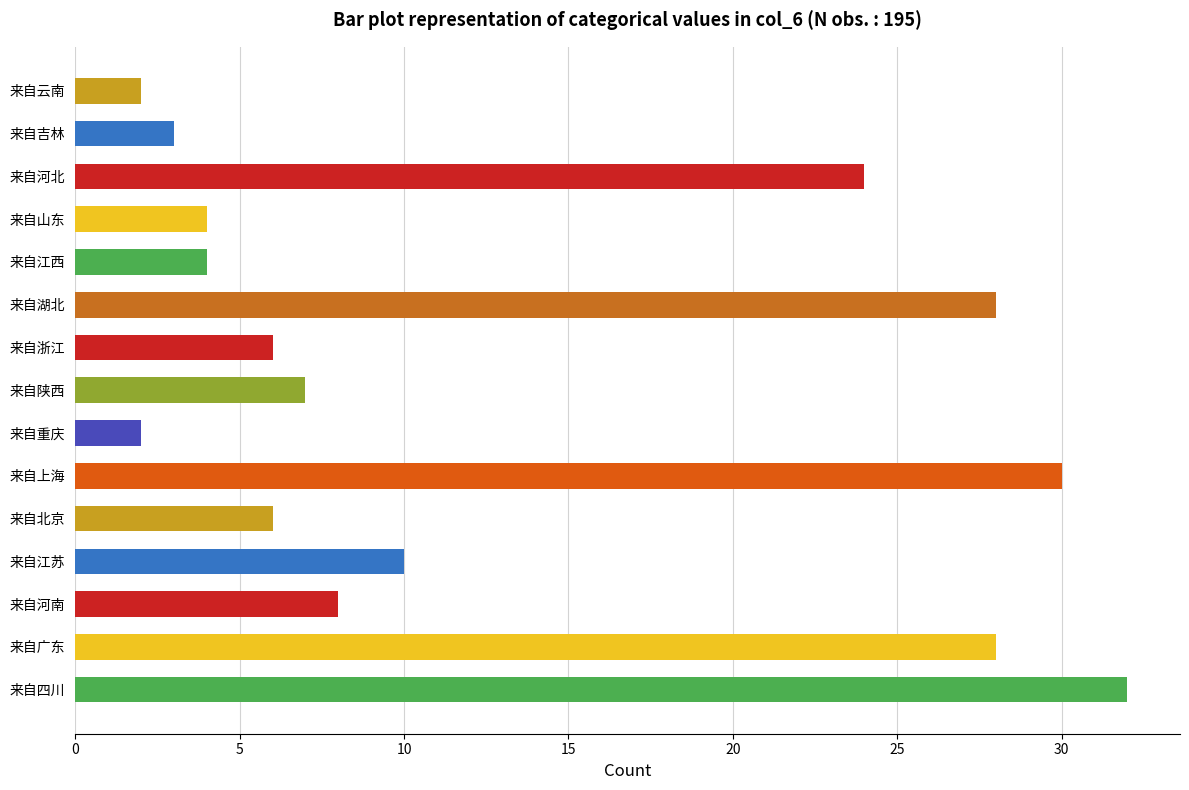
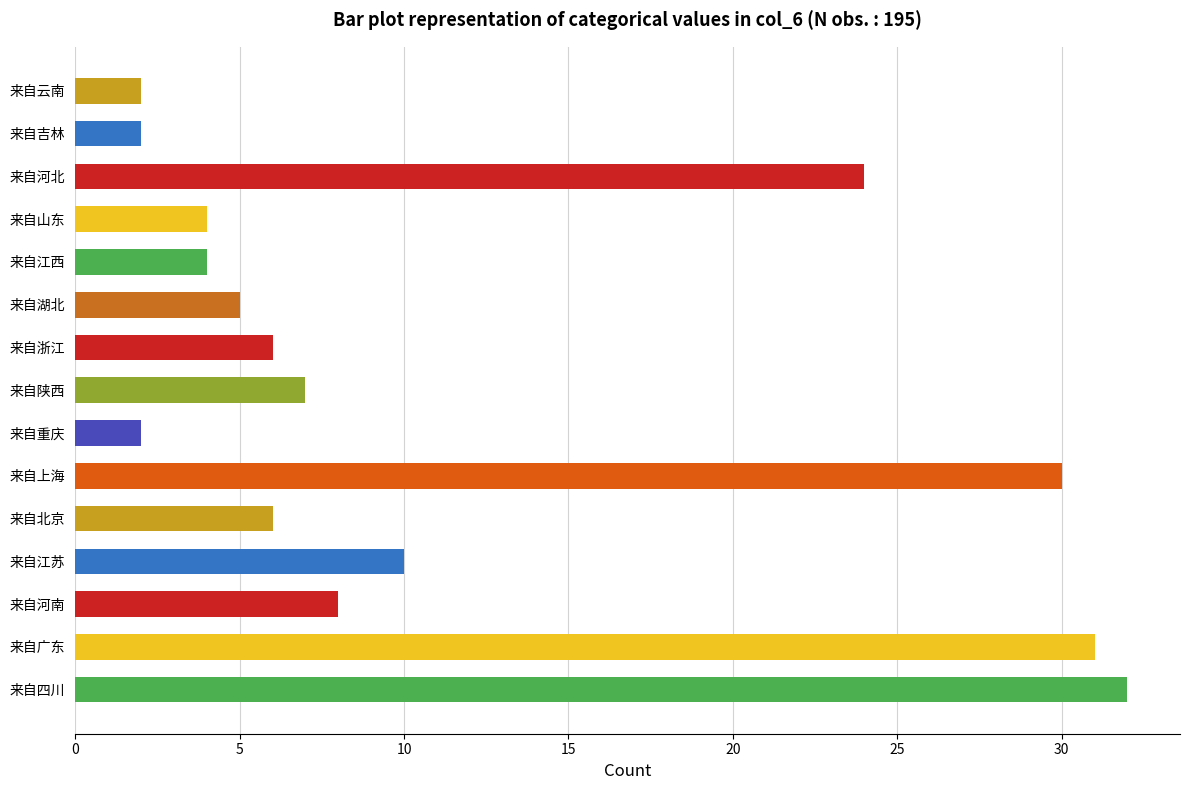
来自吉林: 3 -> 2
来自湖北: 28 -> 5
来自广东: 28 -> 31
